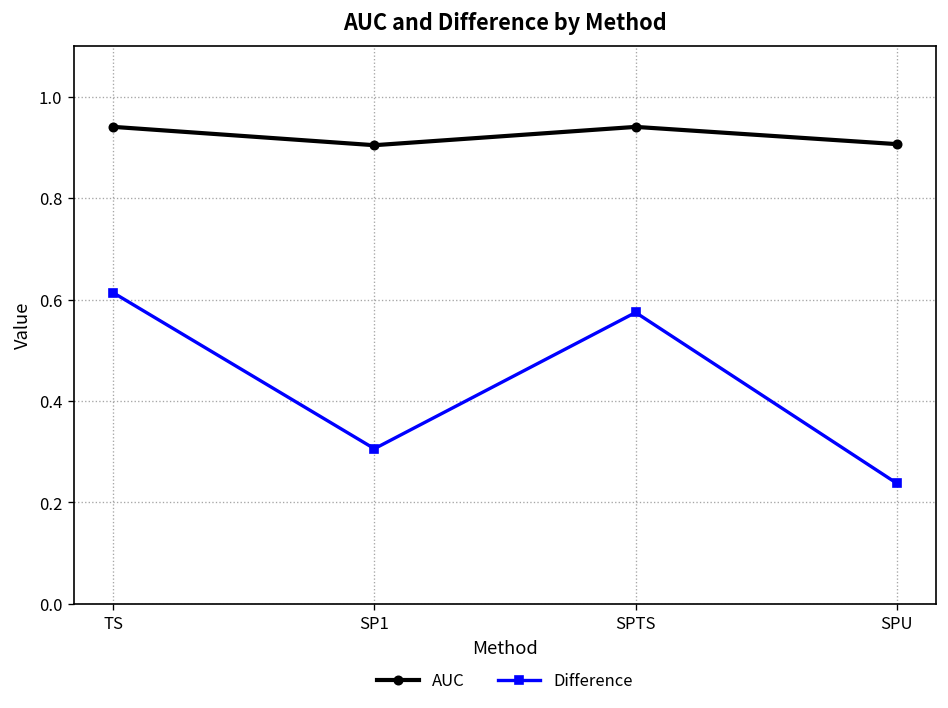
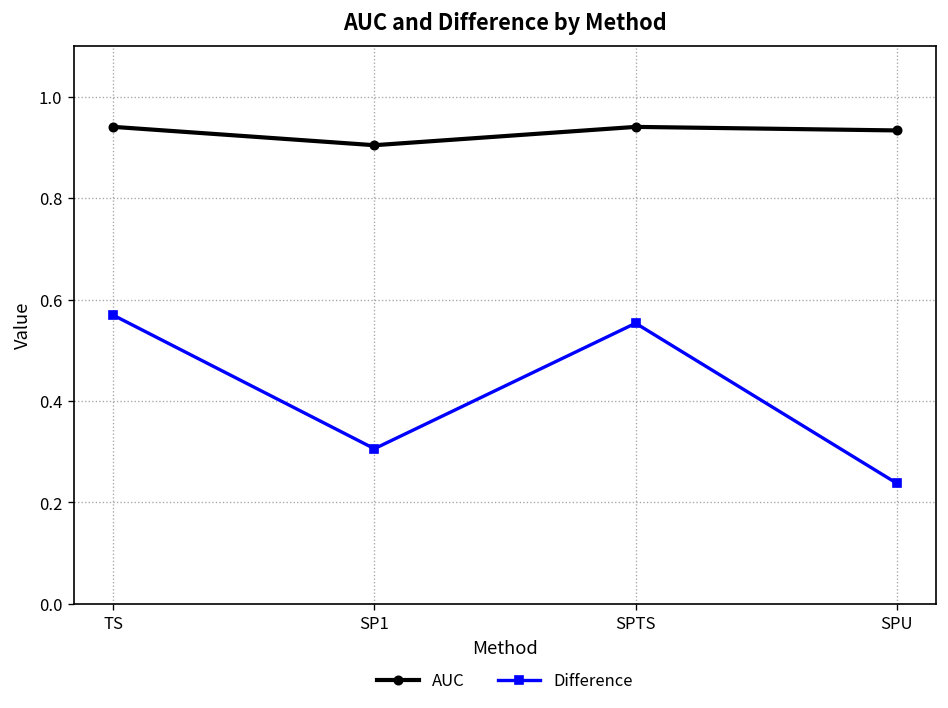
Difference, TS: 0.61 -> 0.57
Difference, SPTS: 0.57 -> 0.55
AUC, SPU: 0.91 -> 0.93
